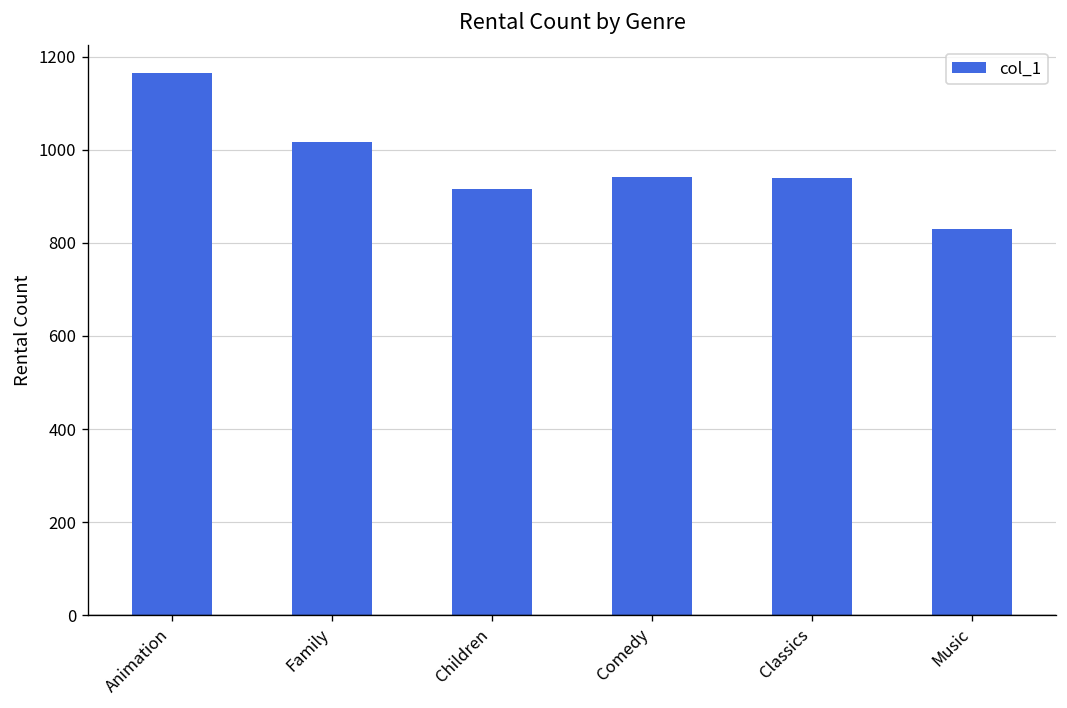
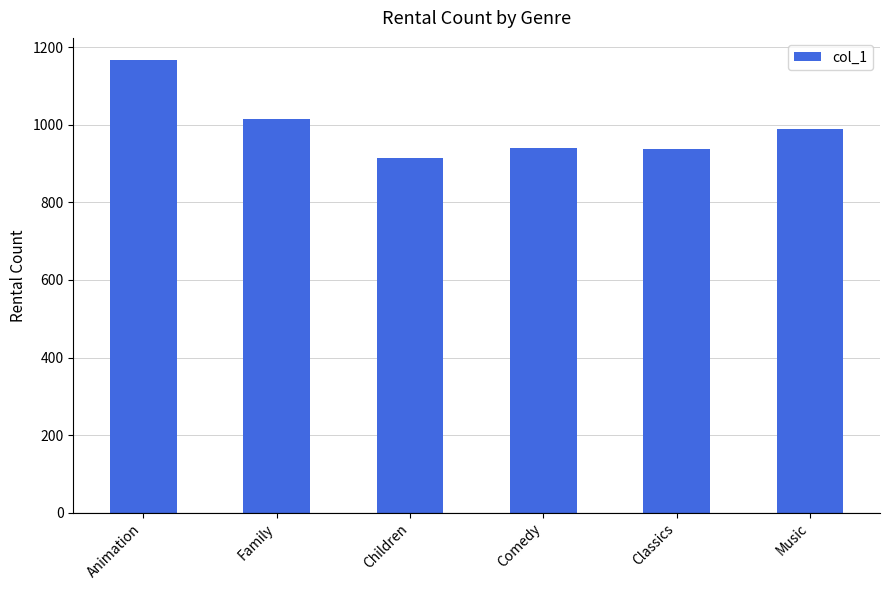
Music: 830 -> 990
